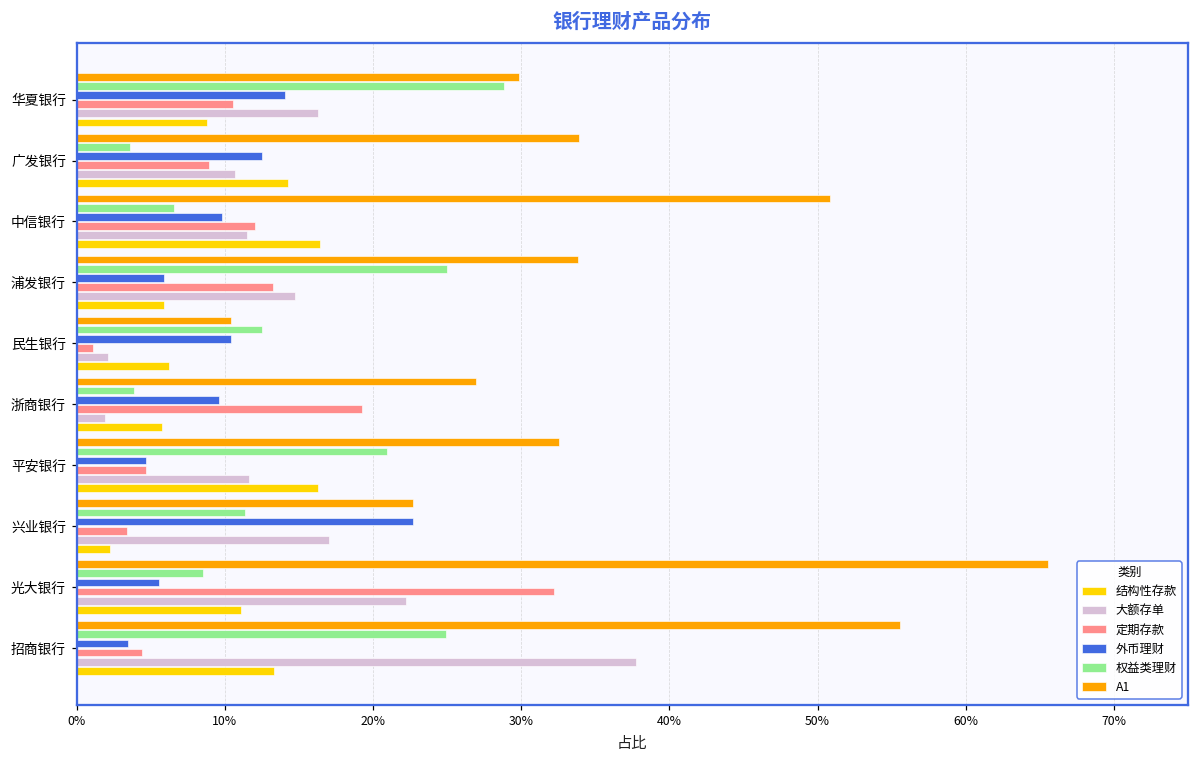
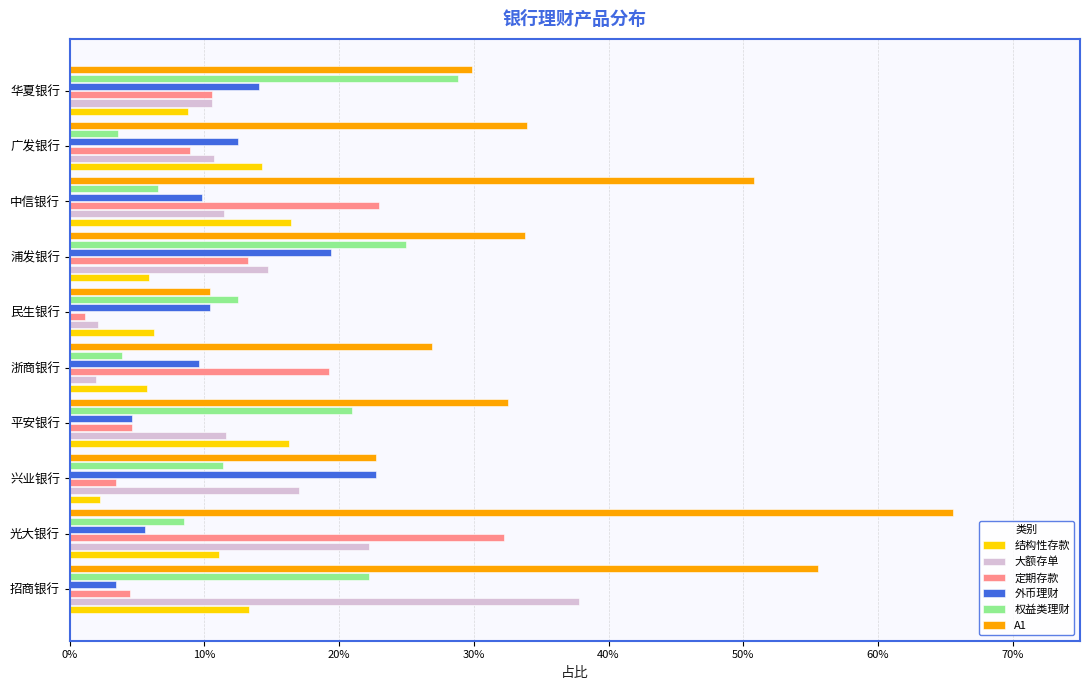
大额存单, 华夏银行: 16.3% -> 10.5%
定期存款, 中信银行: 12.0% -> 23.0%
外币理财, 浦发银行: 5.9% -> 19.4%
权益类理财, 招商银行: 24.9% -> 22.2%
